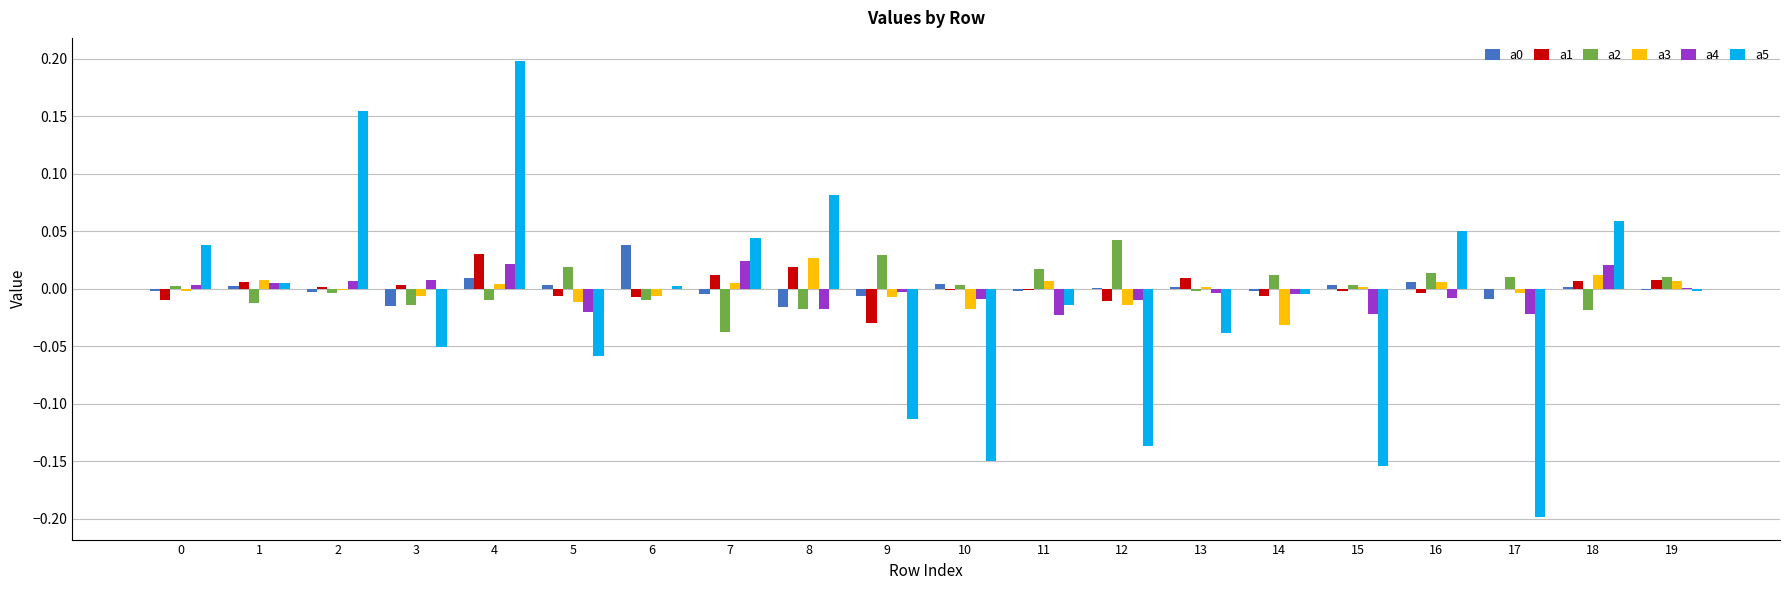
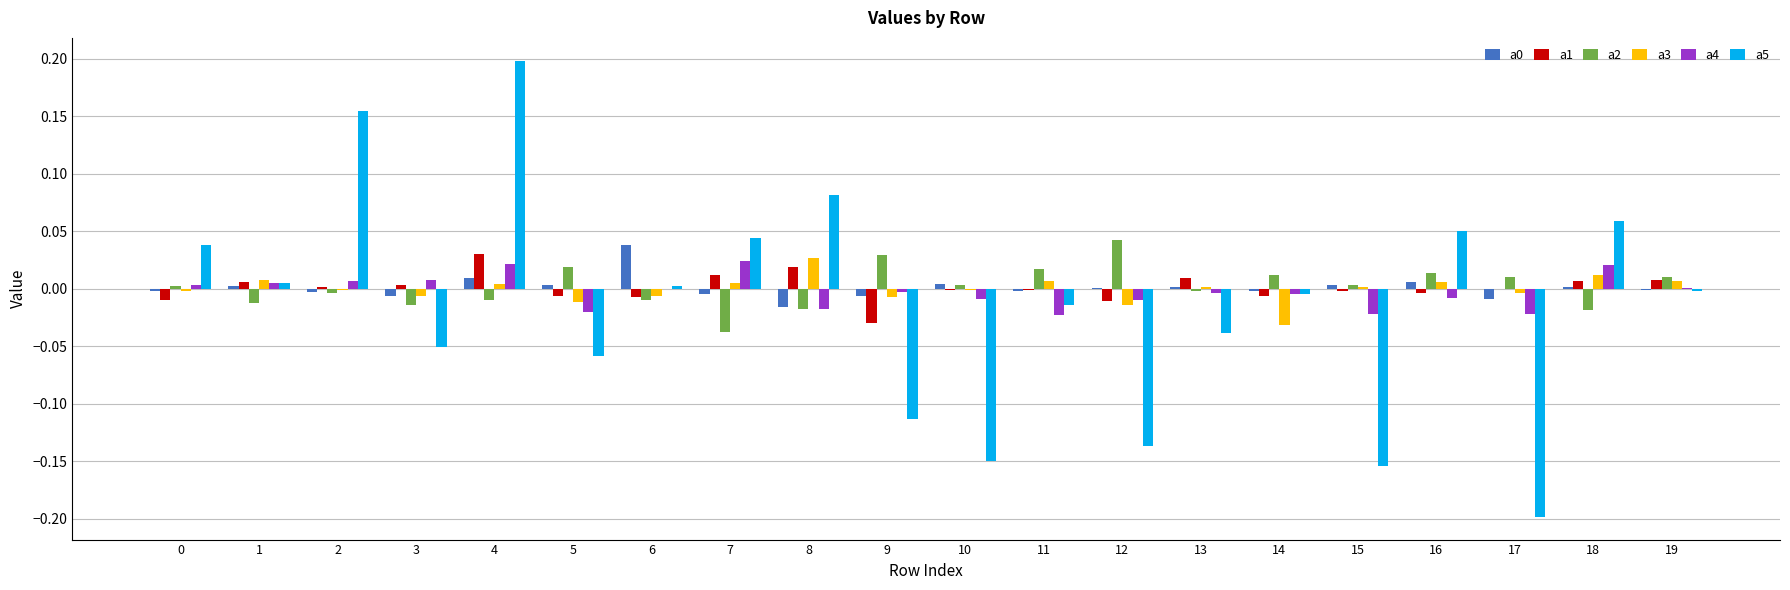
a0, 3: -0.015 -> -0.006
a3, 10: -0.018 -> -0.001
